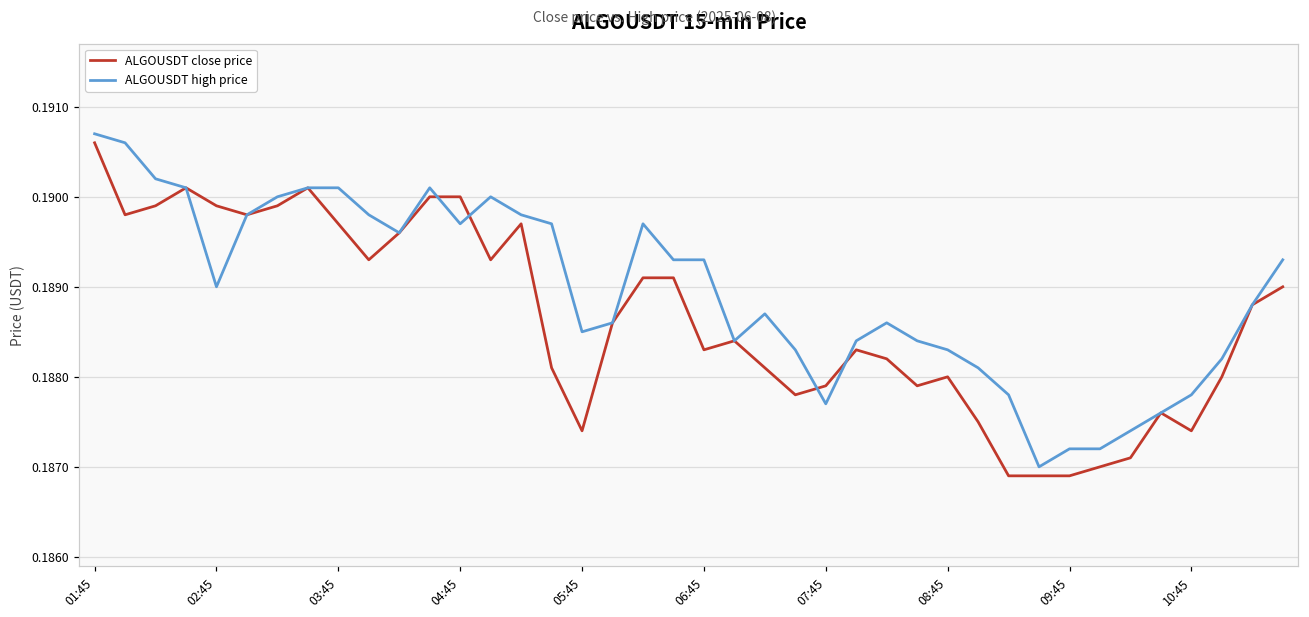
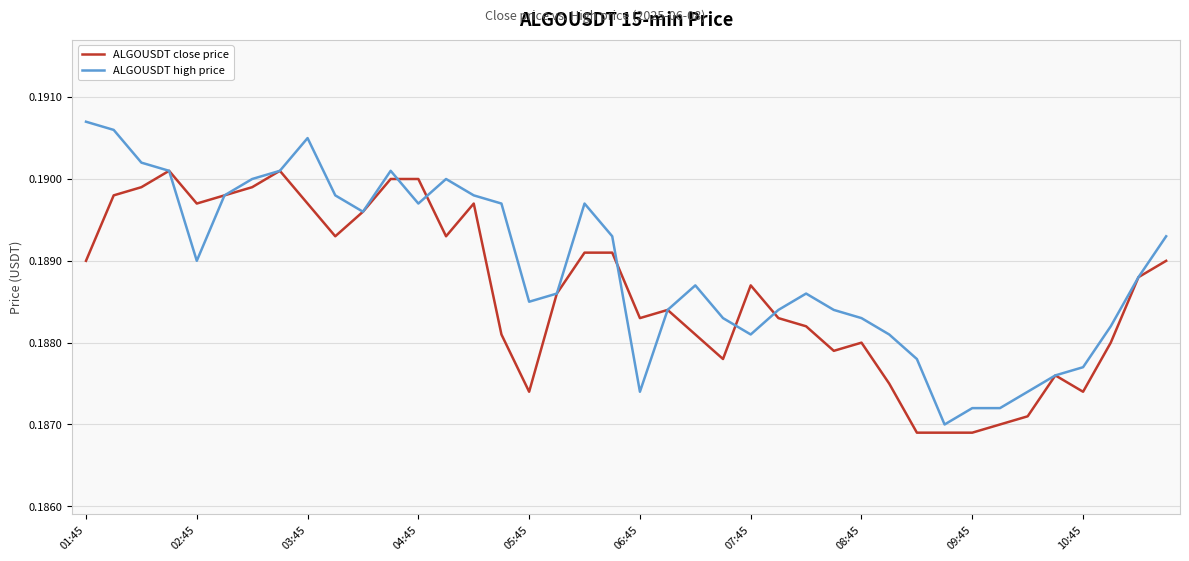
ALGOUSDT close price, 01:45: 0.1906 -> 0.1890
ALGOUSDT close price, 02:45: 0.1899 -> 0.1897
ALGOUSDT high price, 03:45: 0.1901 -> 0.1905
ALGOUSDT high price, 06:45: 0.1893 -> 0.1874
ALGOUSDT close price, 07:45: 0.1879 -> 0.1887
ALGOUSDT high price, 07:45: 0.1877 -> 0.1881
ALGOUSDT high price, 10:45: 0.1878 -> 0.1877
